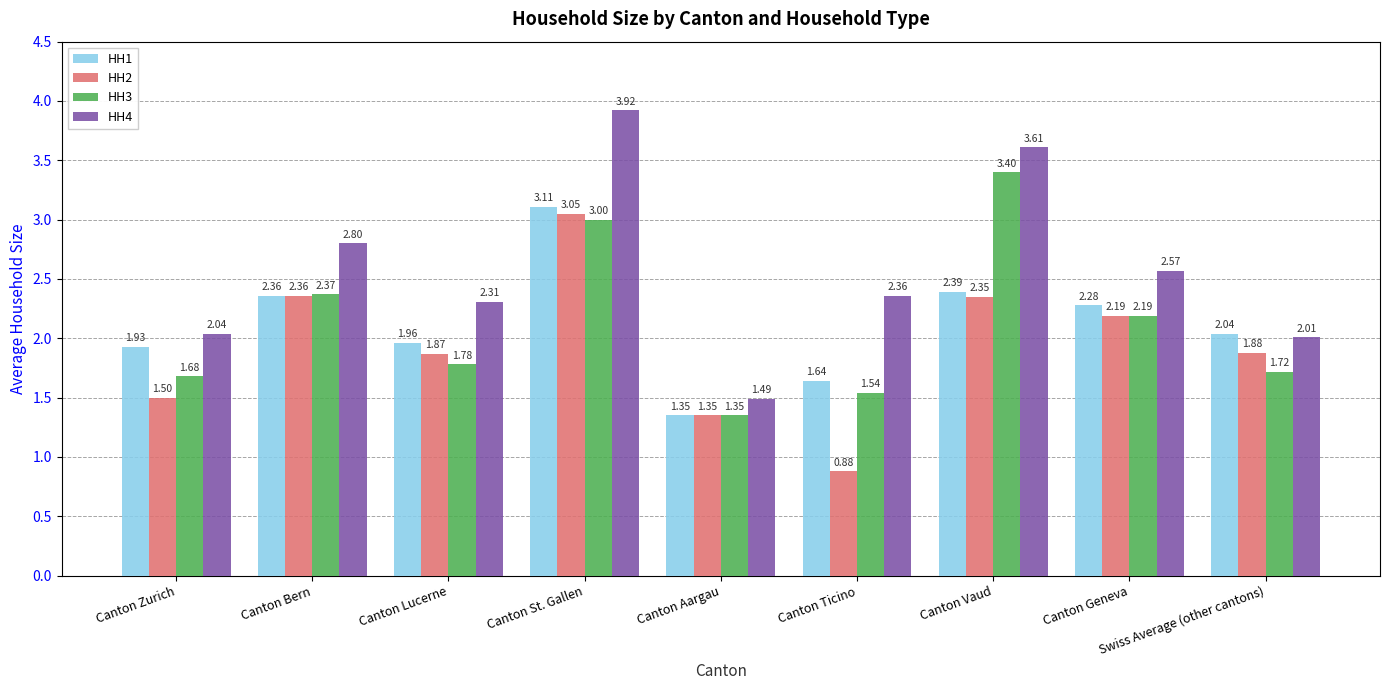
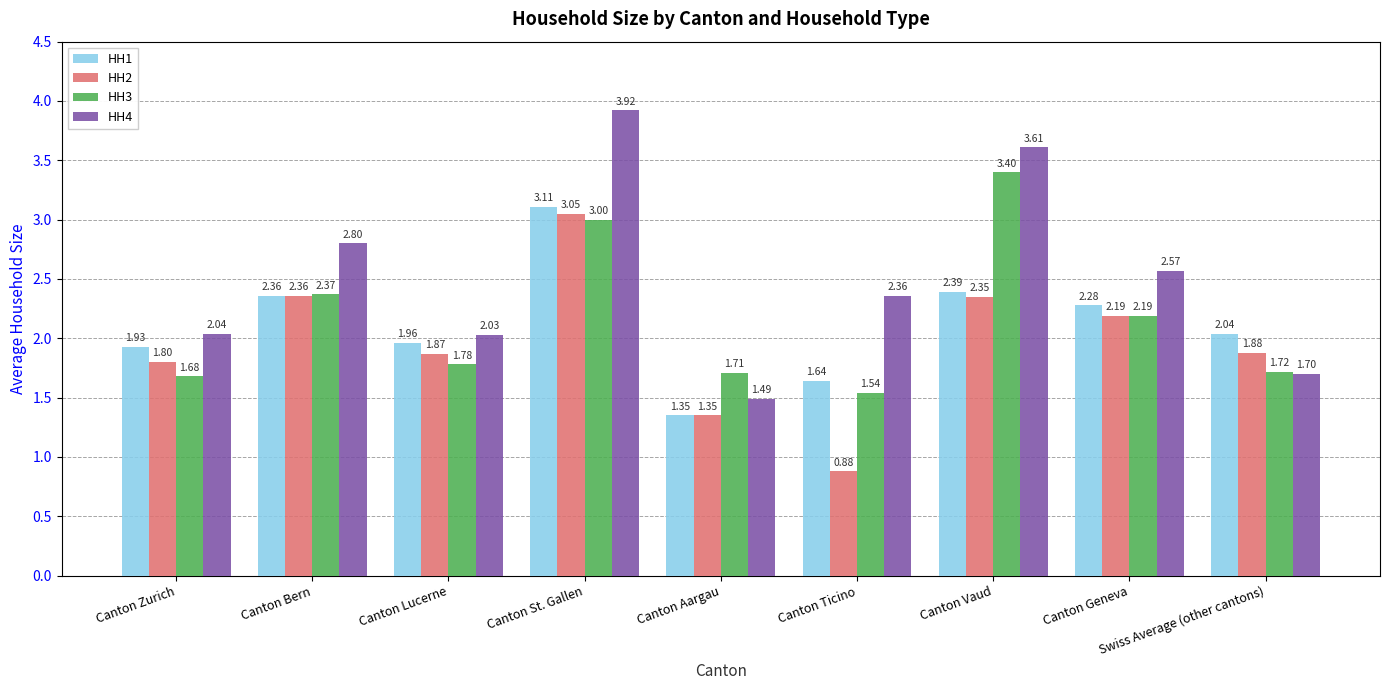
HH2, Canton Zurich: 1.50 -> 1.80
HH4, Canton Lucerne: 2.31 -> 2.03
HH3, Canton Aargau: 1.35 -> 1.71
HH4, Swiss Average (other cantons): 2.01 -> 1.70
